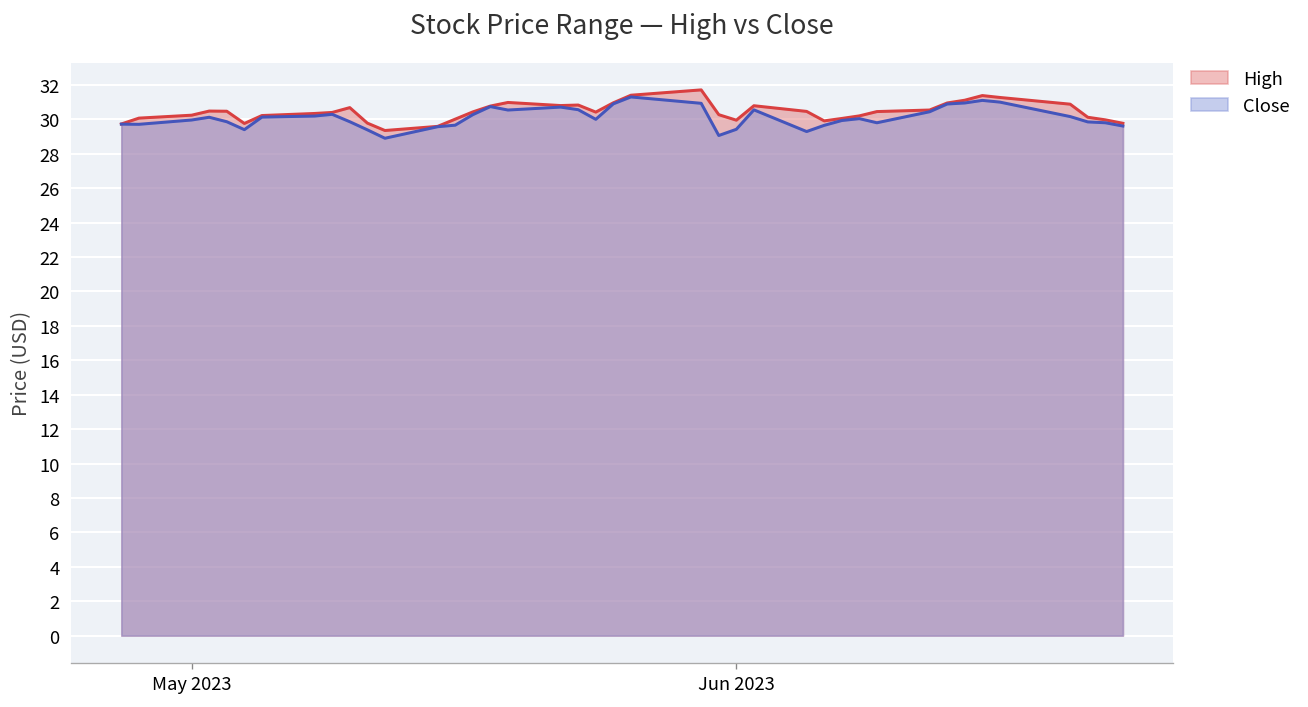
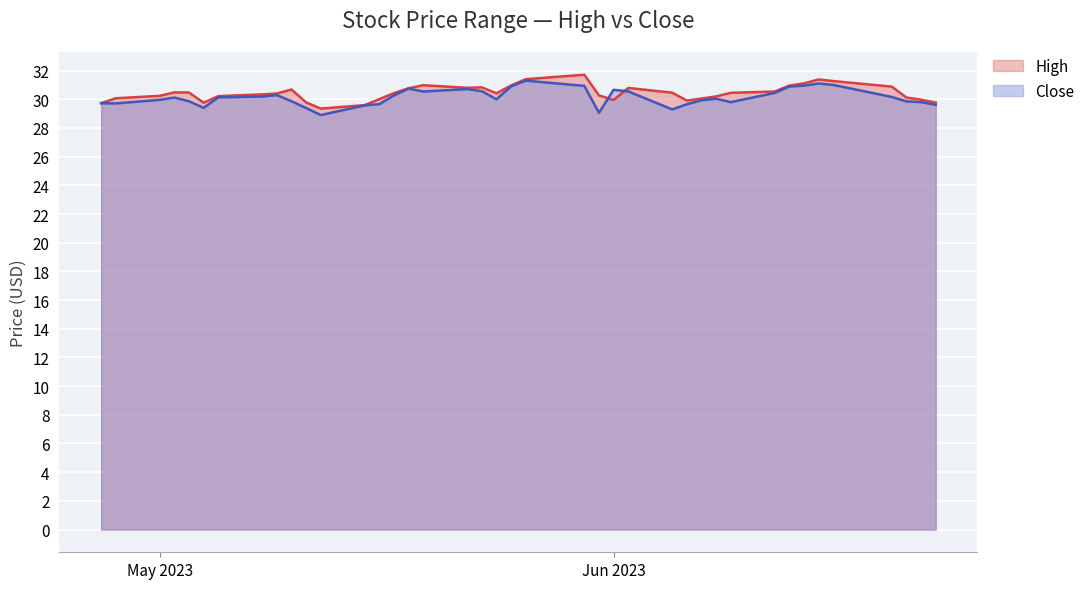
Close, Jun 2023: 29.4 -> 30.7
